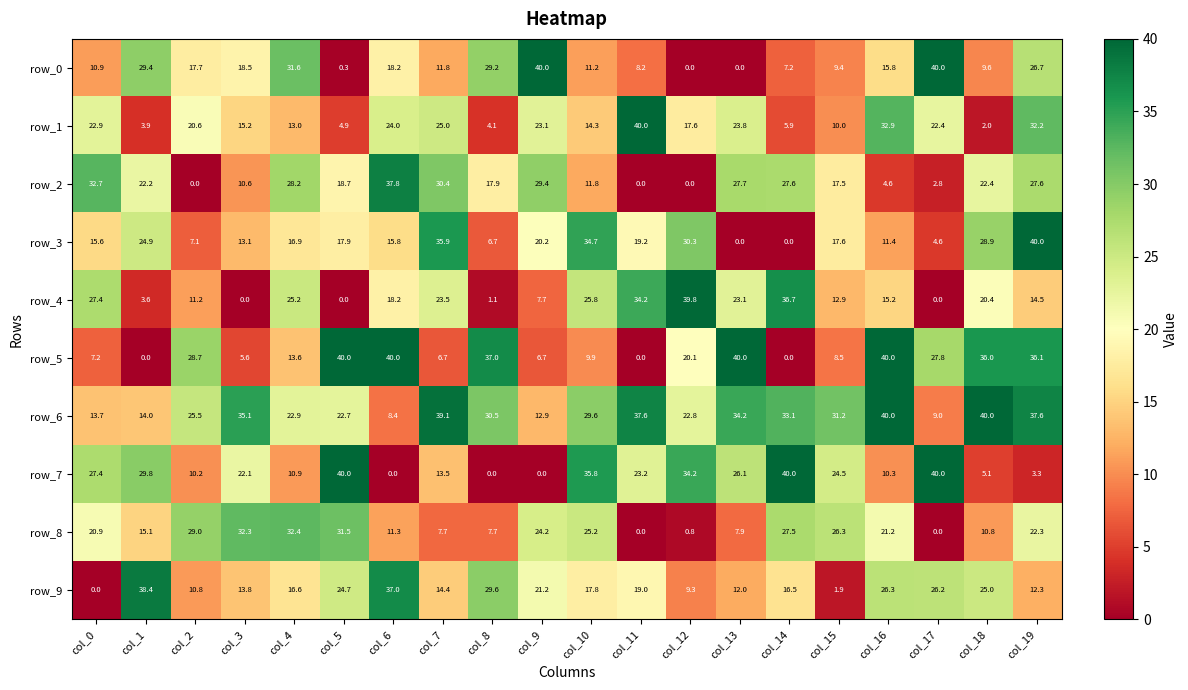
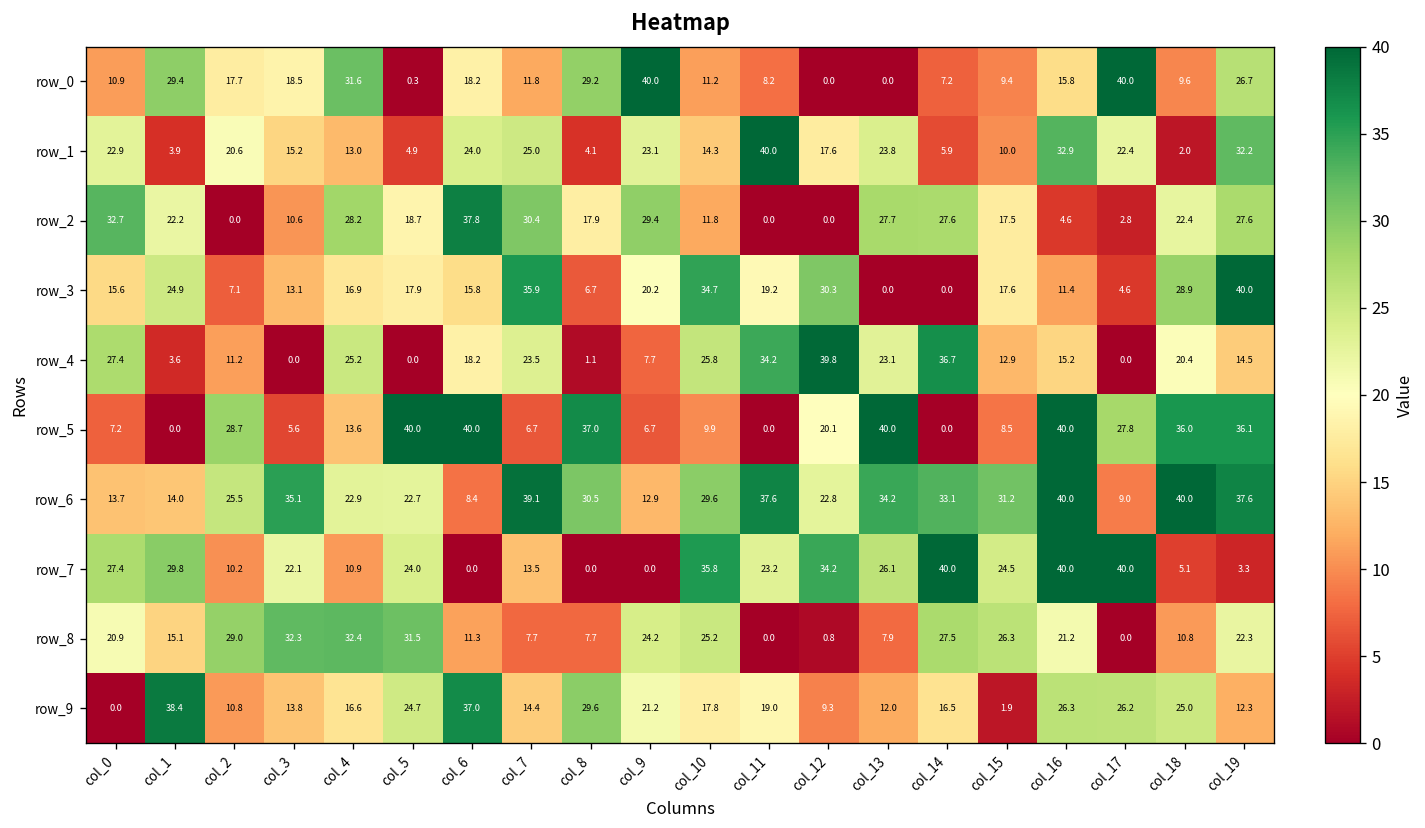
row_7, col_5: 40.0 -> 24.0
row_7, col_16: 10.3 -> 40.0
